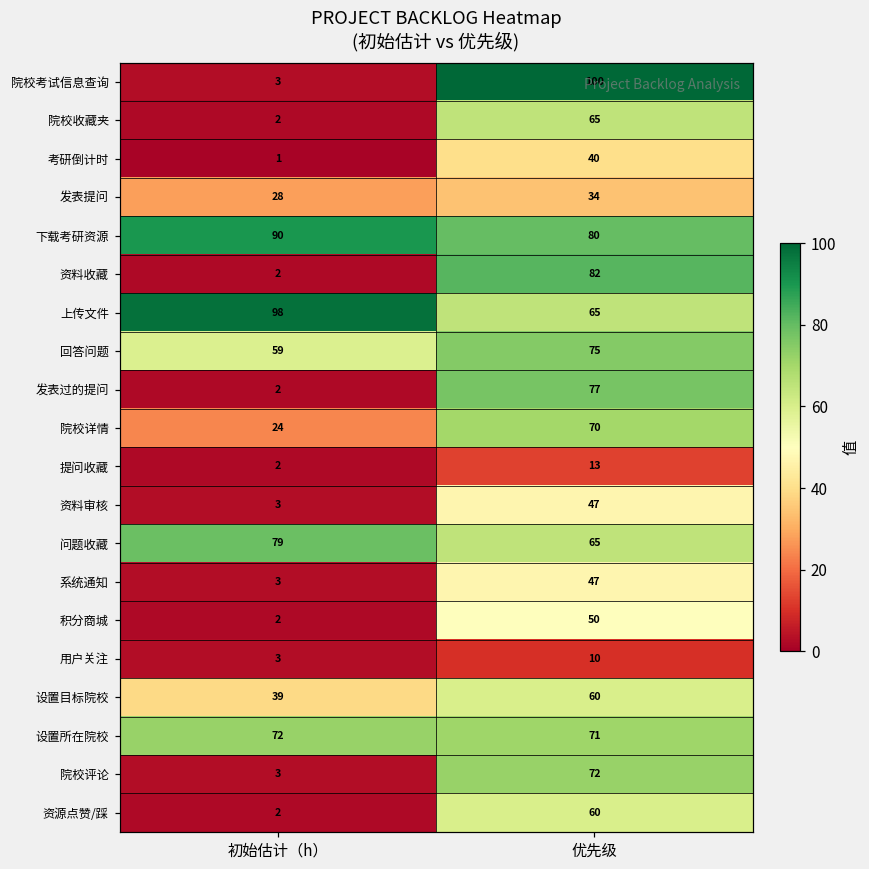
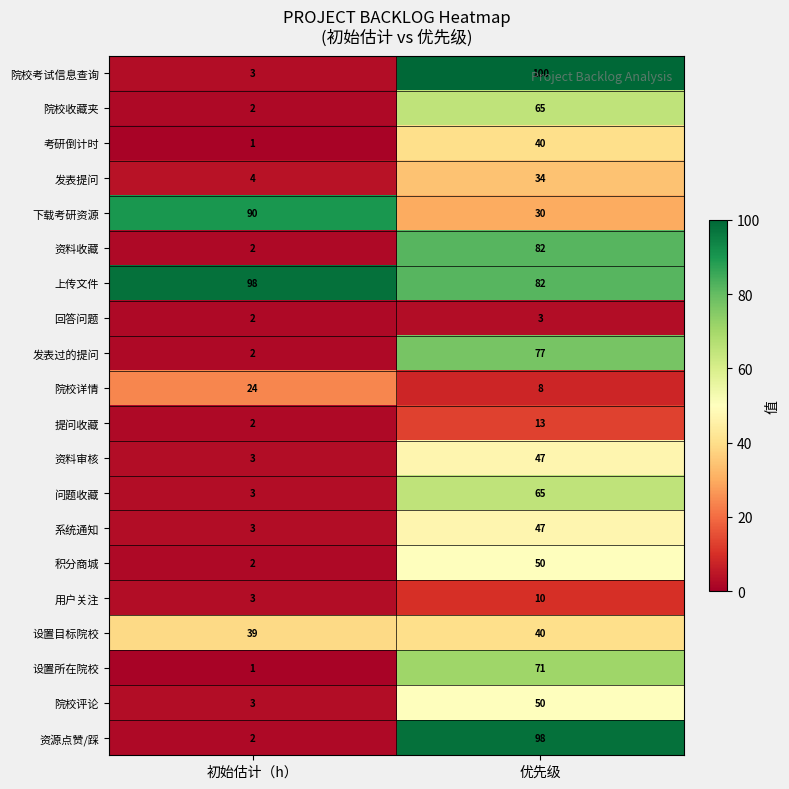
发表提问, 初始估计（h）: 28 -> 4
下载考研资源, 优先级: 80 -> 30
上传文件, 优先级: 65 -> 82
回答问题, 初始估计（h）: 59 -> 2
回答问题, 优先级: 75 -> 3
院校详情, 优先级: 70 -> 8
问题收藏, 初始估计（h）: 79 -> 3
设置目标院校, 优先级: 60 -> 40
设置所在院校, 初始估计（h）: 72 -> 1
院校评论, 优先级: 72 -> 50
资源点赞/踩, 优先级: 60 -> 98
